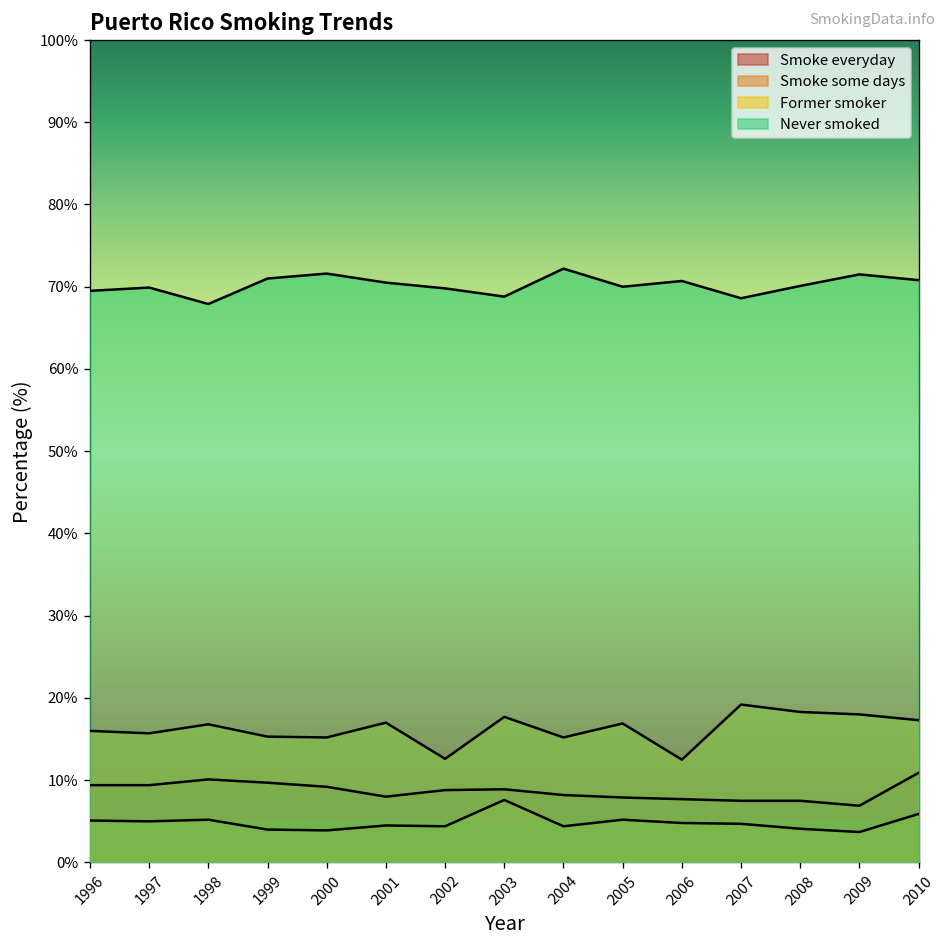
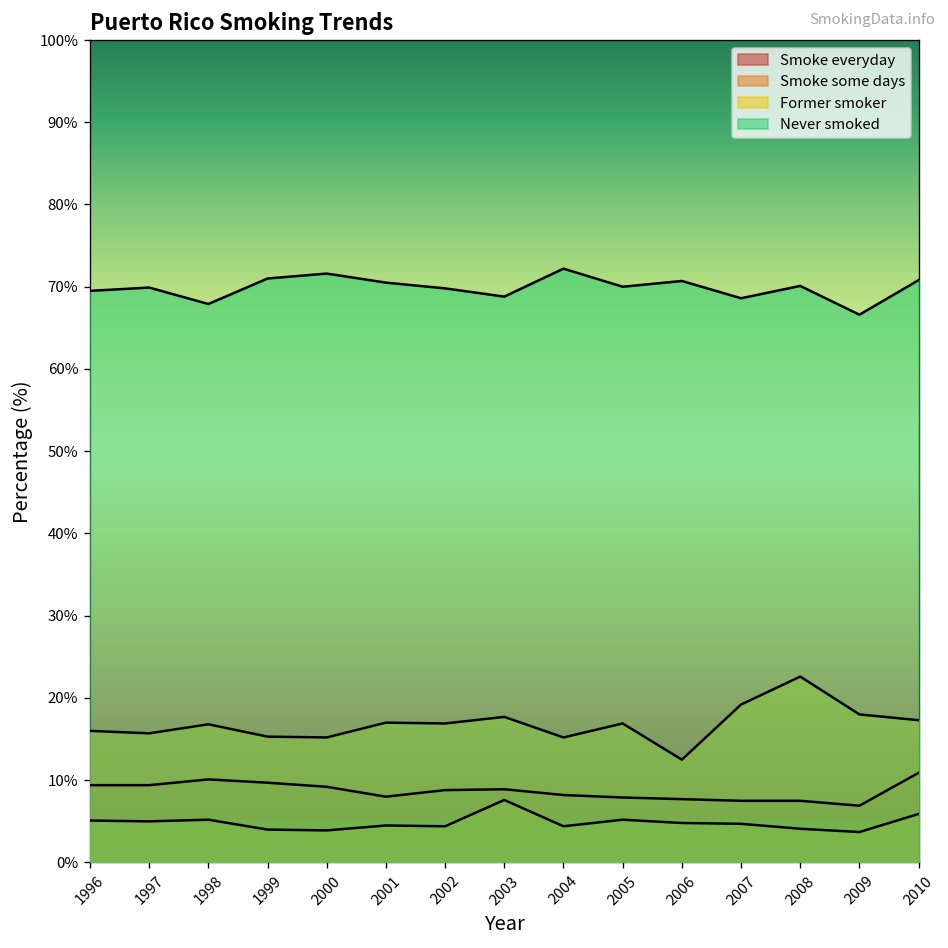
Former smoker, 2002: 13% -> 17%
Former smoker, 2008: 18% -> 23%
Never smoked, 2009: 72% -> 67%
